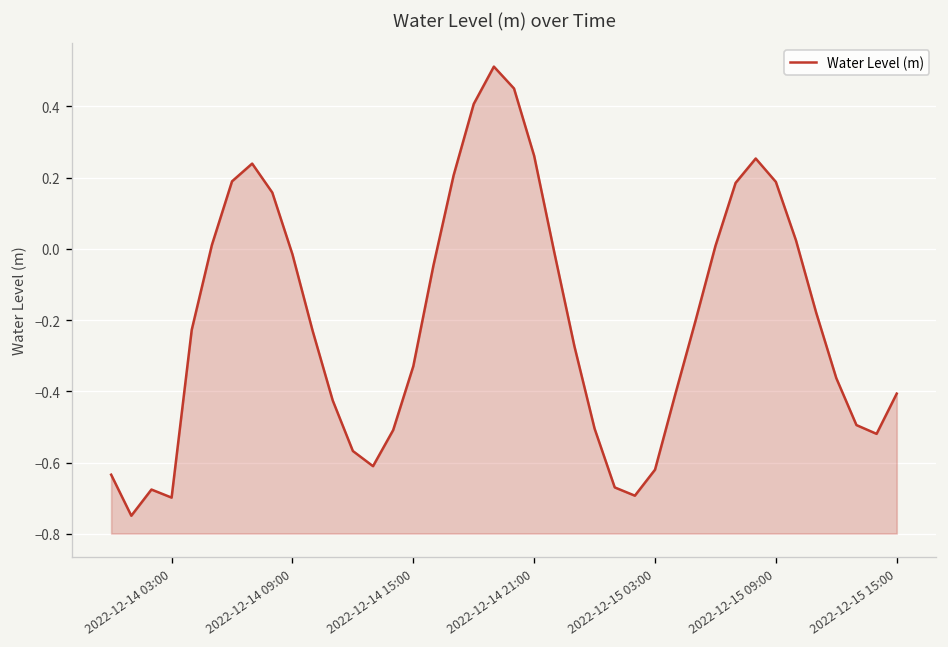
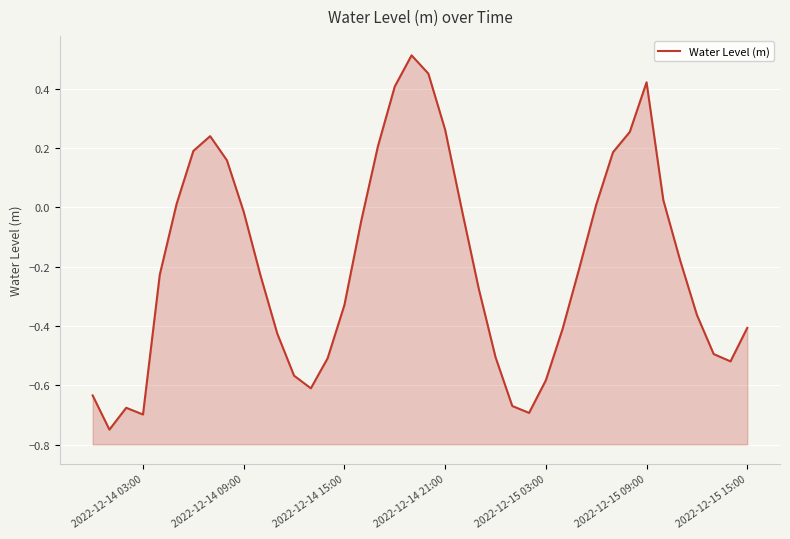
2022-12-15 03:00: -0.62 -> -0.58
2022-12-15 09:00: 0.19 -> 0.42
